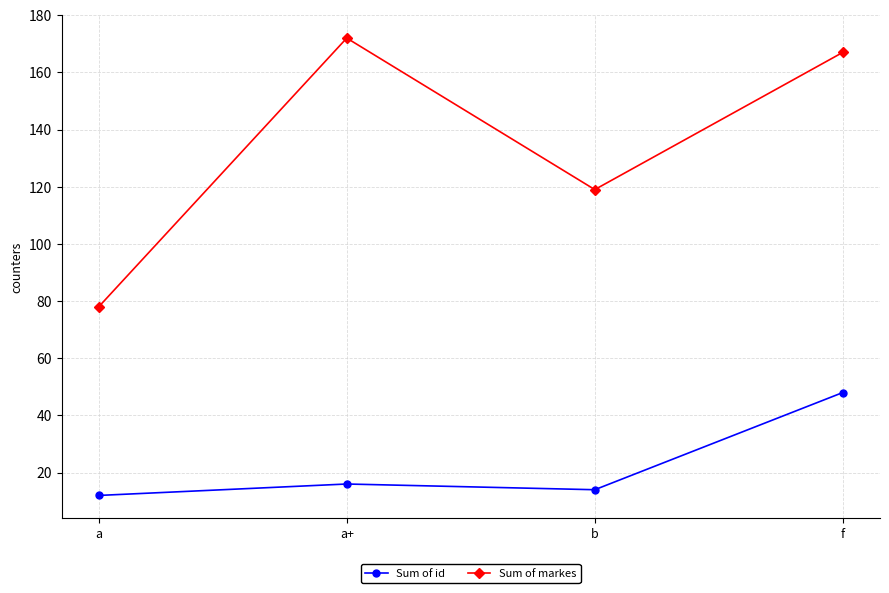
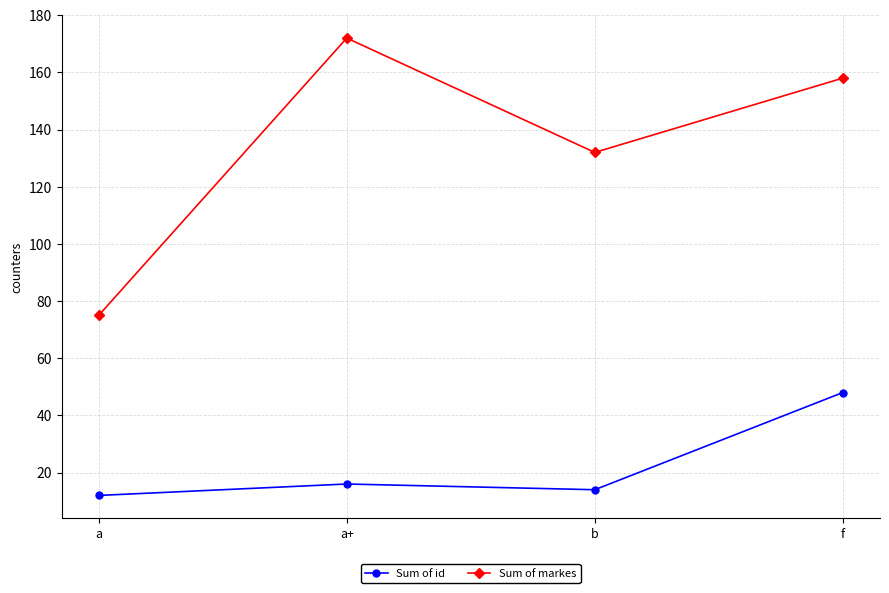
Sum of markes, a: 78 -> 75
Sum of markes, b: 119 -> 132
Sum of markes, f: 167 -> 158
